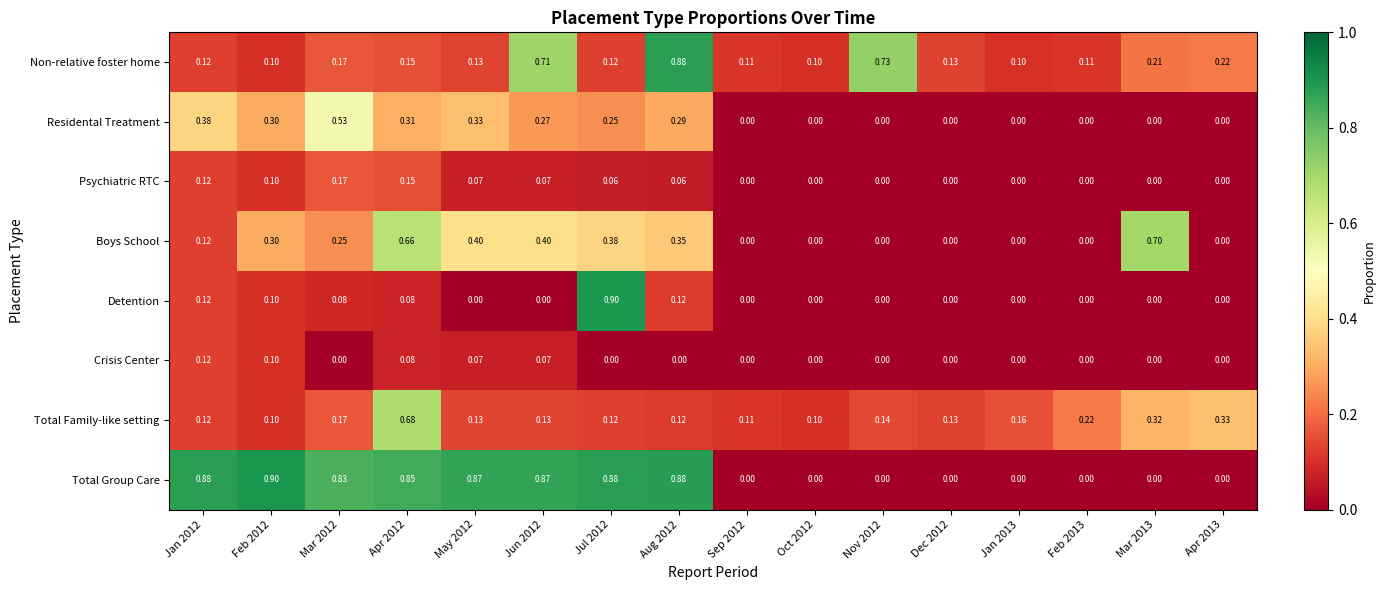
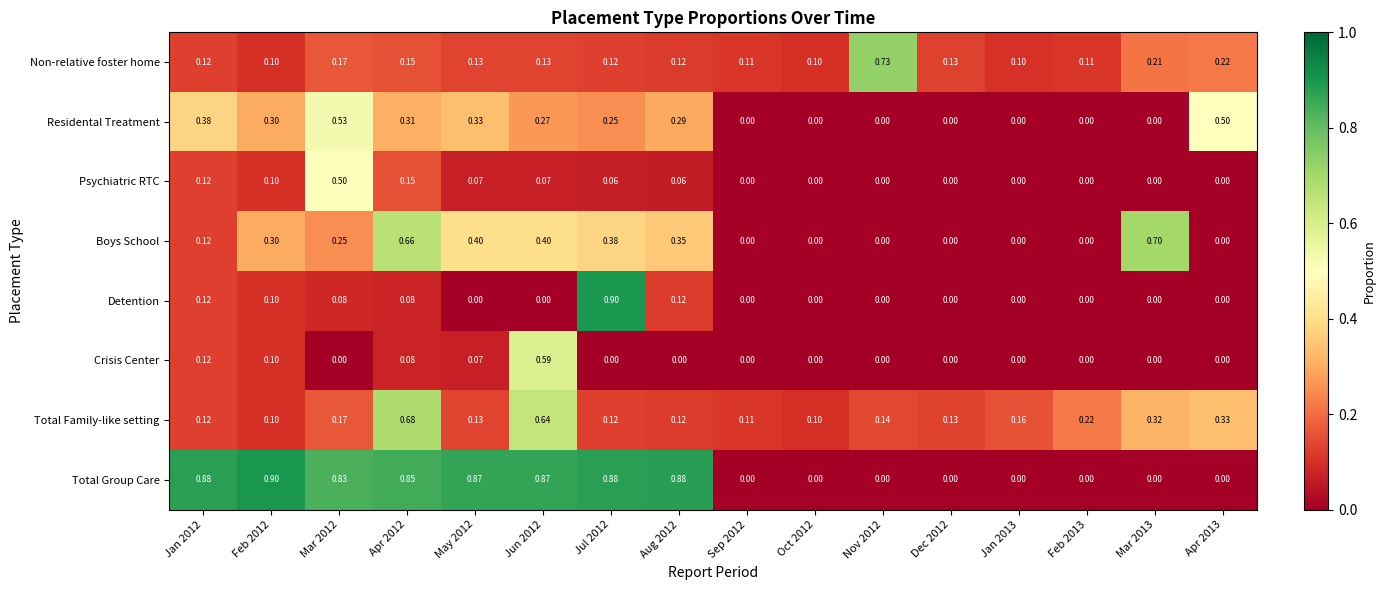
Non-relative foster home, Jun 2012: 0.71 -> 0.13
Non-relative foster home, Aug 2012: 0.88 -> 0.12
Residental Treatment, Apr 2013: 0.00 -> 0.50
Psychiatric RTC, Mar 2012: 0.17 -> 0.50
Crisis Center, Jun 2012: 0.07 -> 0.59
Total Family-like setting, Jun 2012: 0.13 -> 0.64
